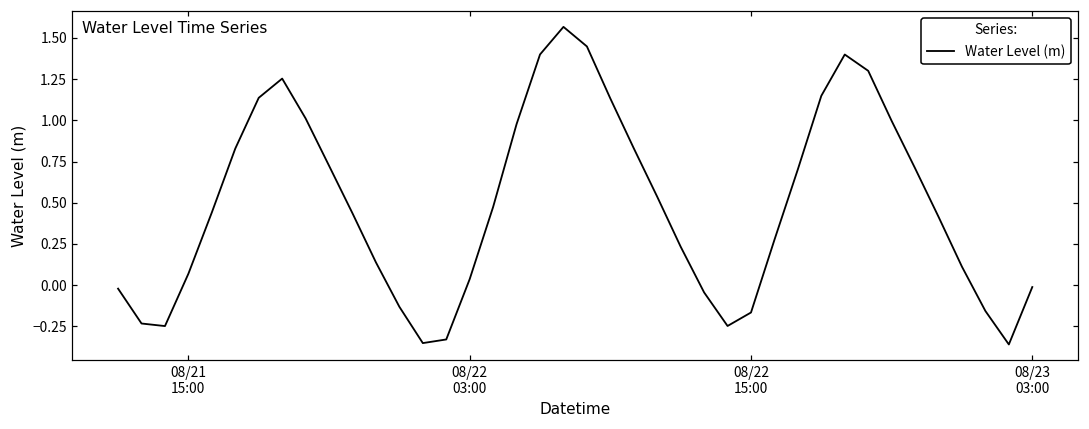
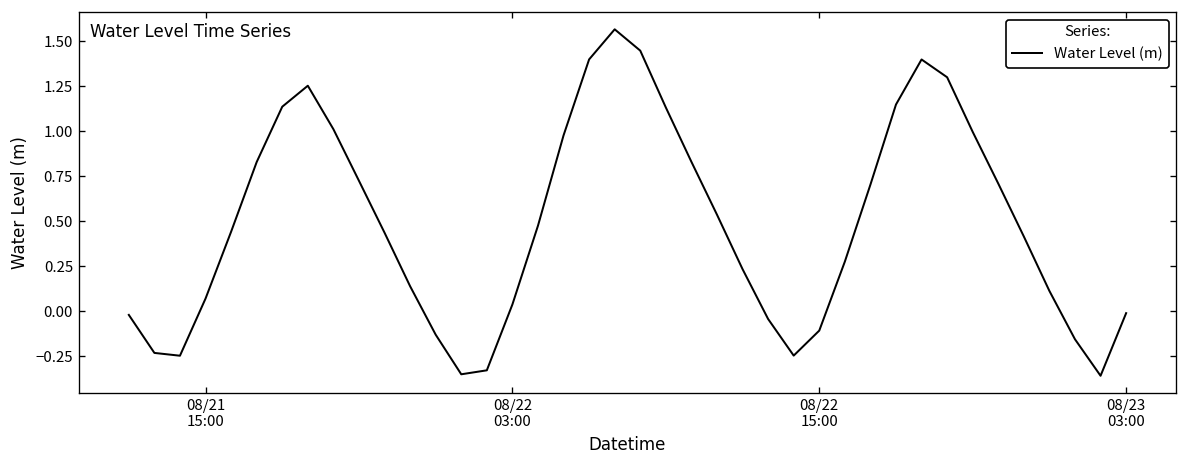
08/22 15:00: -0.17 -> -0.11
